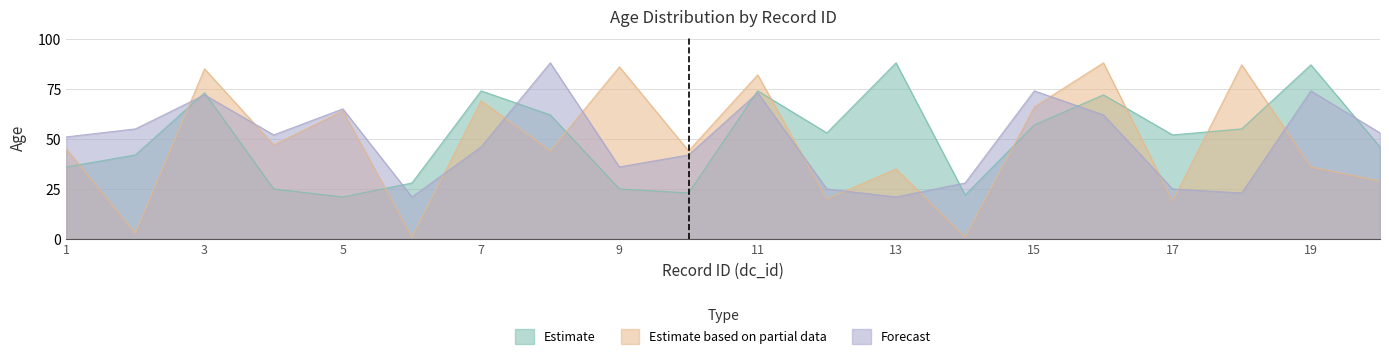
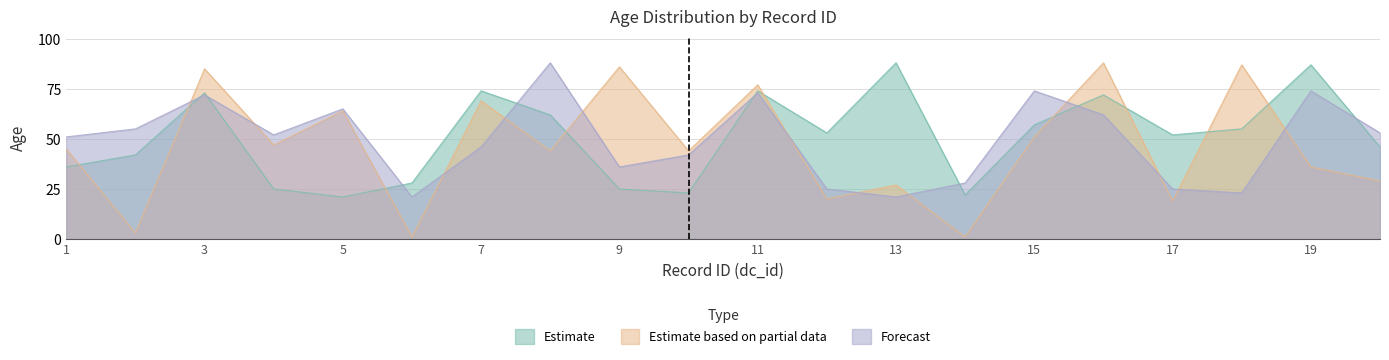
Estimate based on partial data, 11: 82 -> 77
Estimate based on partial data, 13: 35 -> 27
Estimate based on partial data, 15: 66 -> 51
